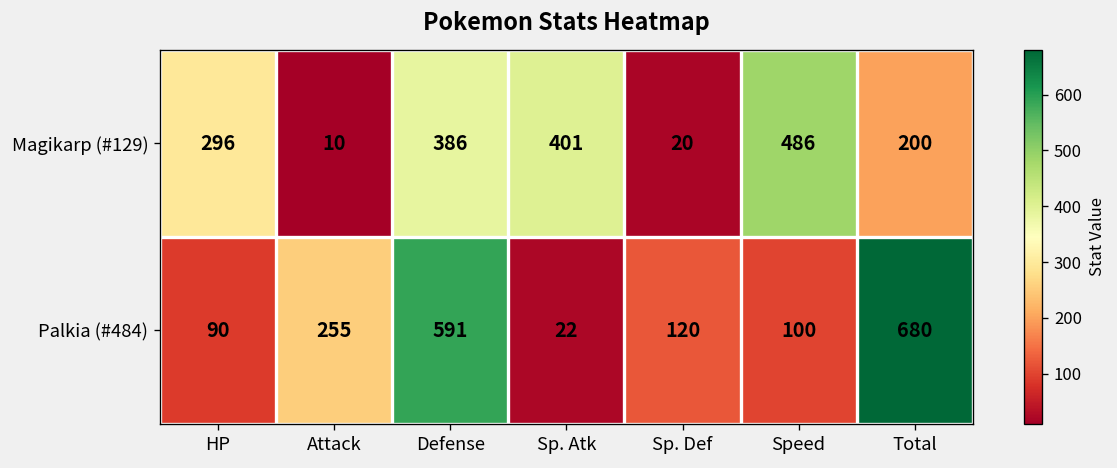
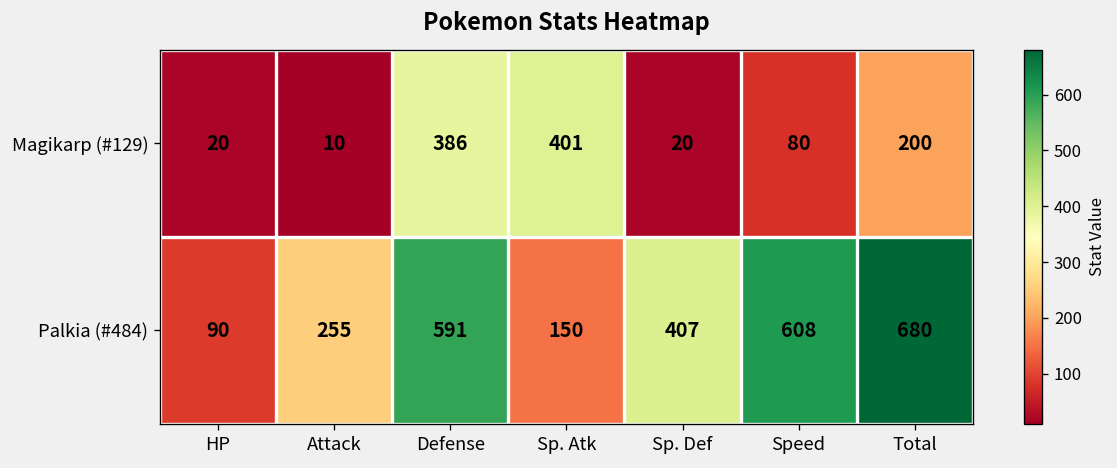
Magikarp (#129), HP: 296 -> 20
Magikarp (#129), Speed: 486 -> 80
Palkia (#484), Sp. Atk: 22 -> 150
Palkia (#484), Sp. Def: 120 -> 407
Palkia (#484), Speed: 100 -> 608
